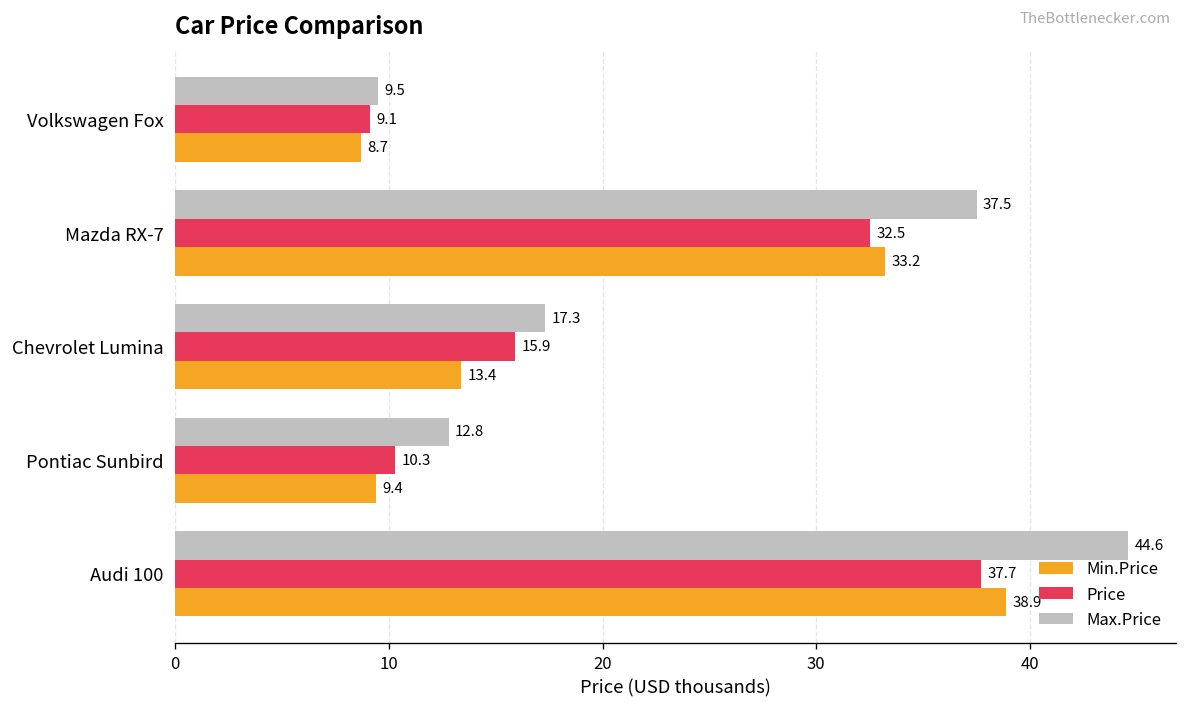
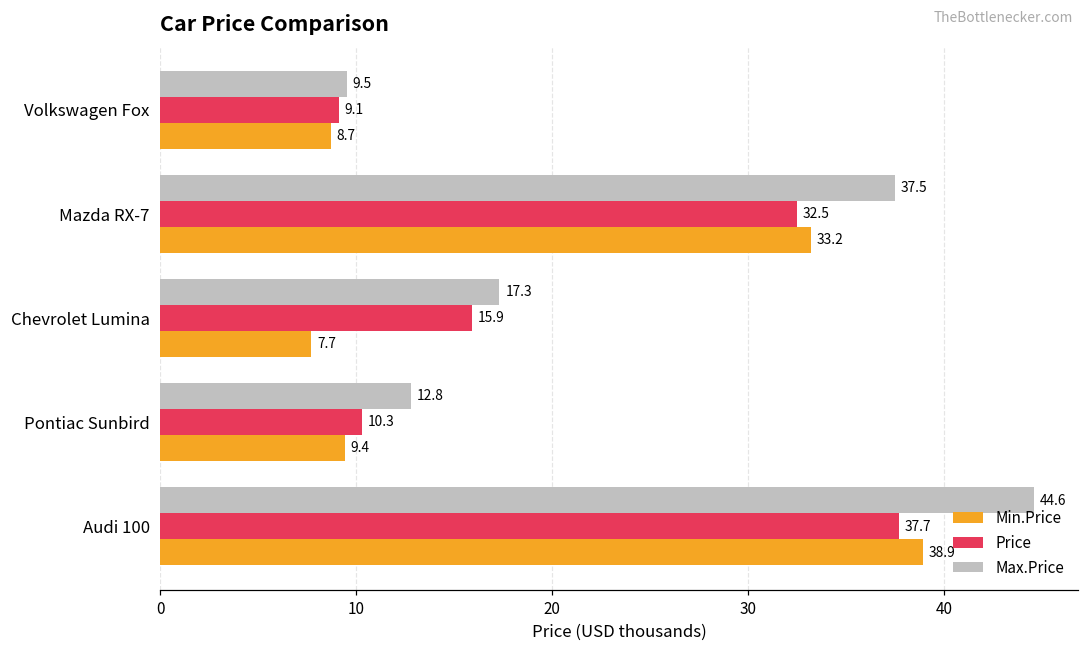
Min.Price, Chevrolet Lumina: 13.4 -> 7.7
